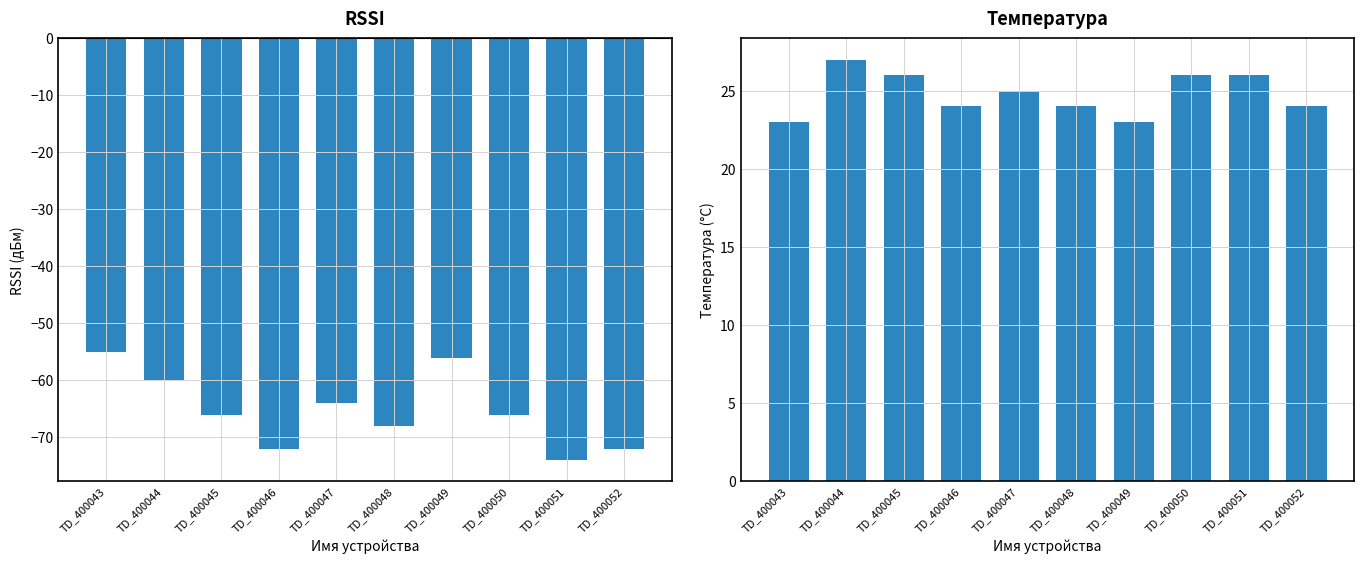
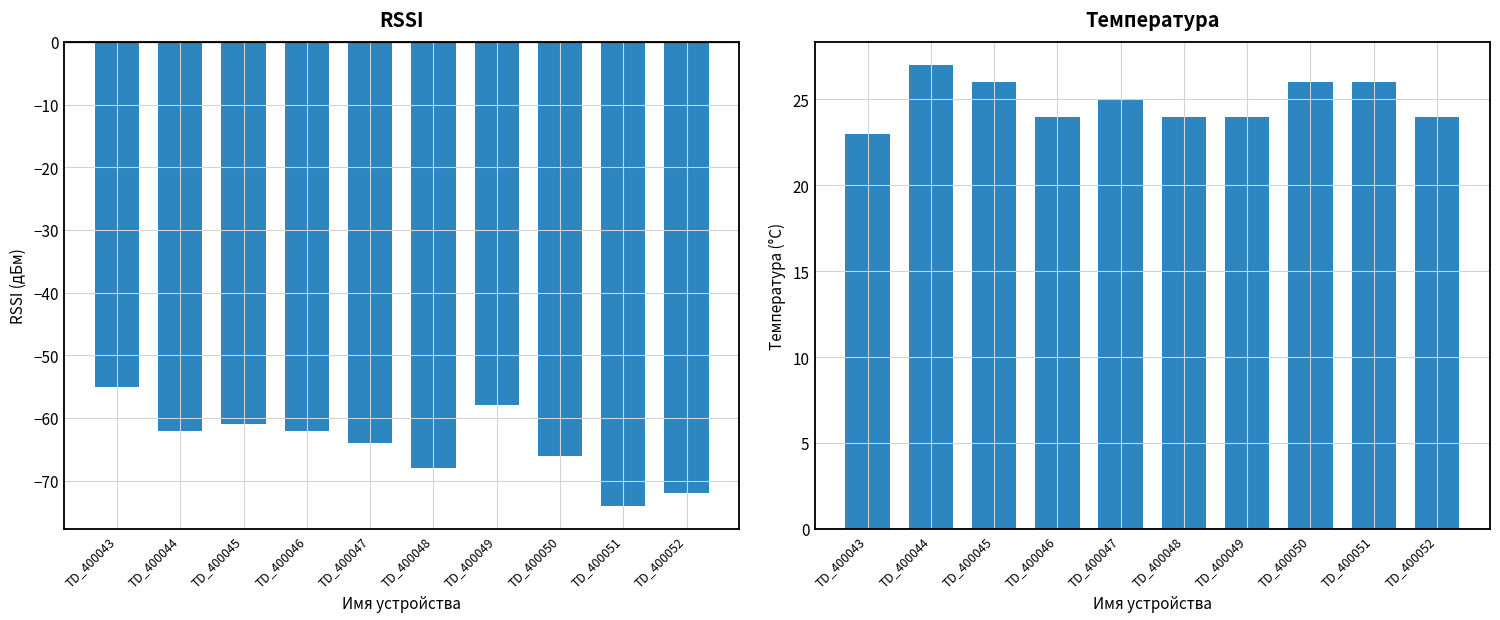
RSSI, TD_400044: -60 -> -62
RSSI, TD_400045: -66 -> -61
RSSI, TD_400046: -72 -> -62
RSSI, TD_400049: -56 -> -58
Температура, TD_400049: 23 -> 24
